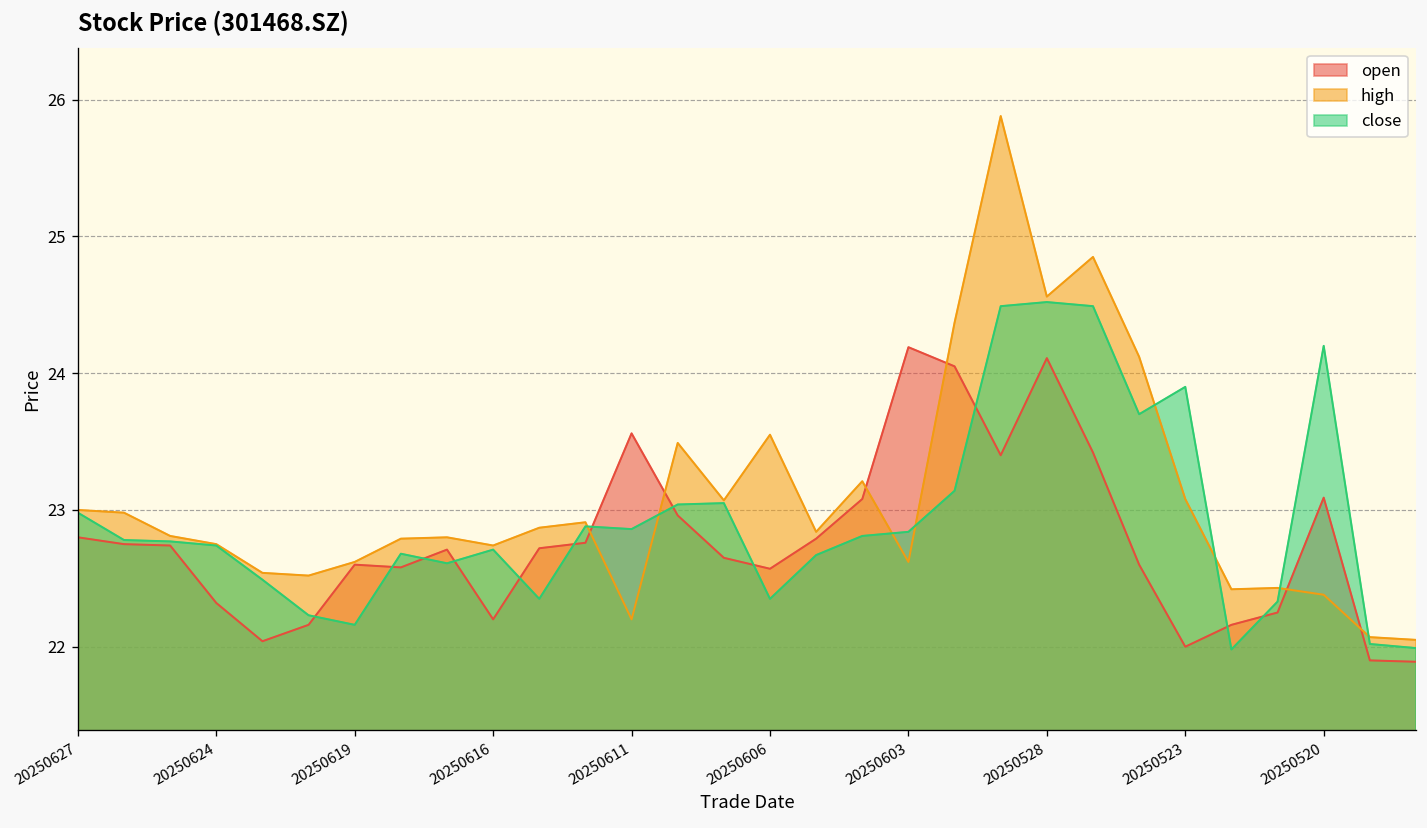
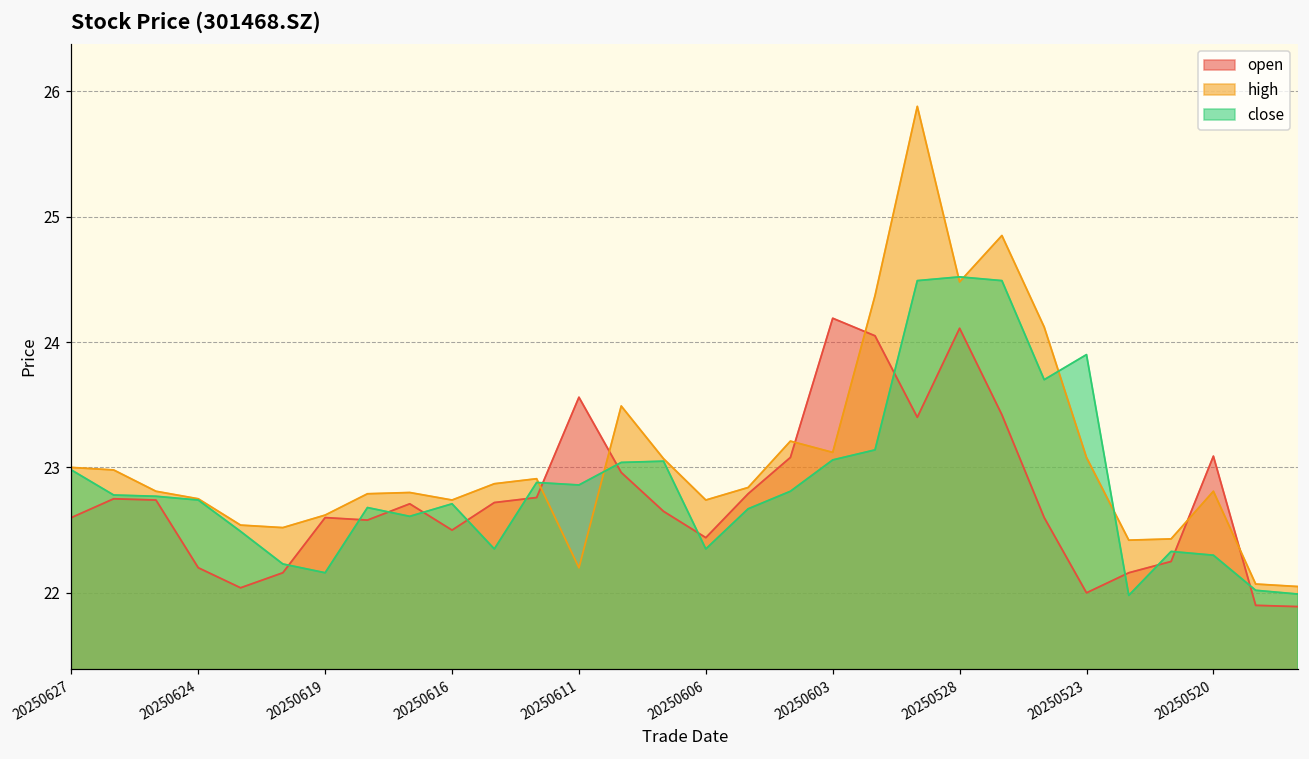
open, 20250627: 22.8 -> 22.6
open, 20250624: 22.32 -> 22.20
open, 20250616: 22.2 -> 22.5
open, 20250606: 22.57 -> 22.44
high, 20250606: 23.55 -> 22.74
high, 20250603: 22.62 -> 23.12
close, 20250603: 22.84 -> 23.06
high, 20250528: 24.56 -> 24.48
high, 20250520: 22.38 -> 22.81
close, 20250520: 24.2 -> 22.3
